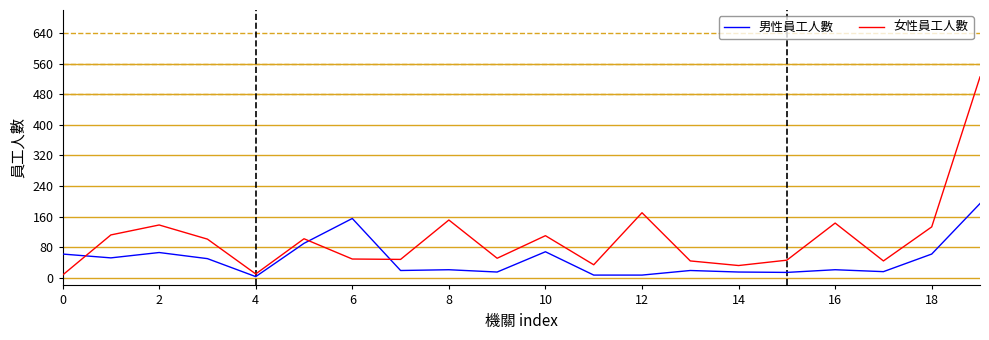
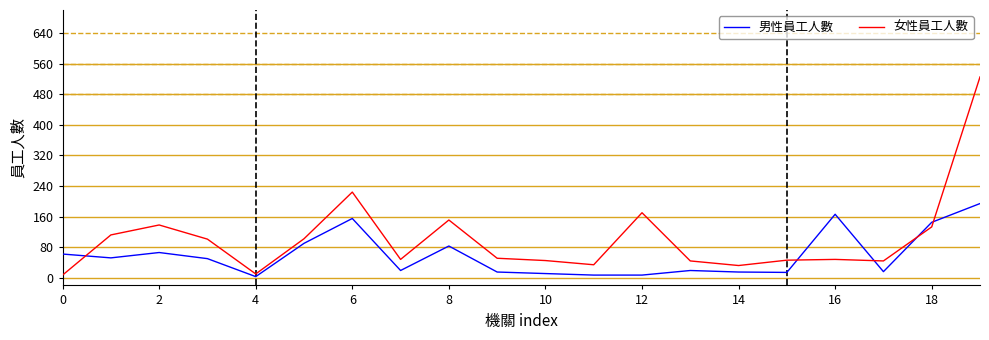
女性員工人數, 6: 50 -> 220
男性員工人數, 8: 20 -> 80
男性員工人數, 10: 70 -> 10
女性員工人數, 10: 110 -> 50
男性員工人數, 16: 20 -> 170
女性員工人數, 16: 140 -> 50
男性員工人數, 18: 60 -> 150
